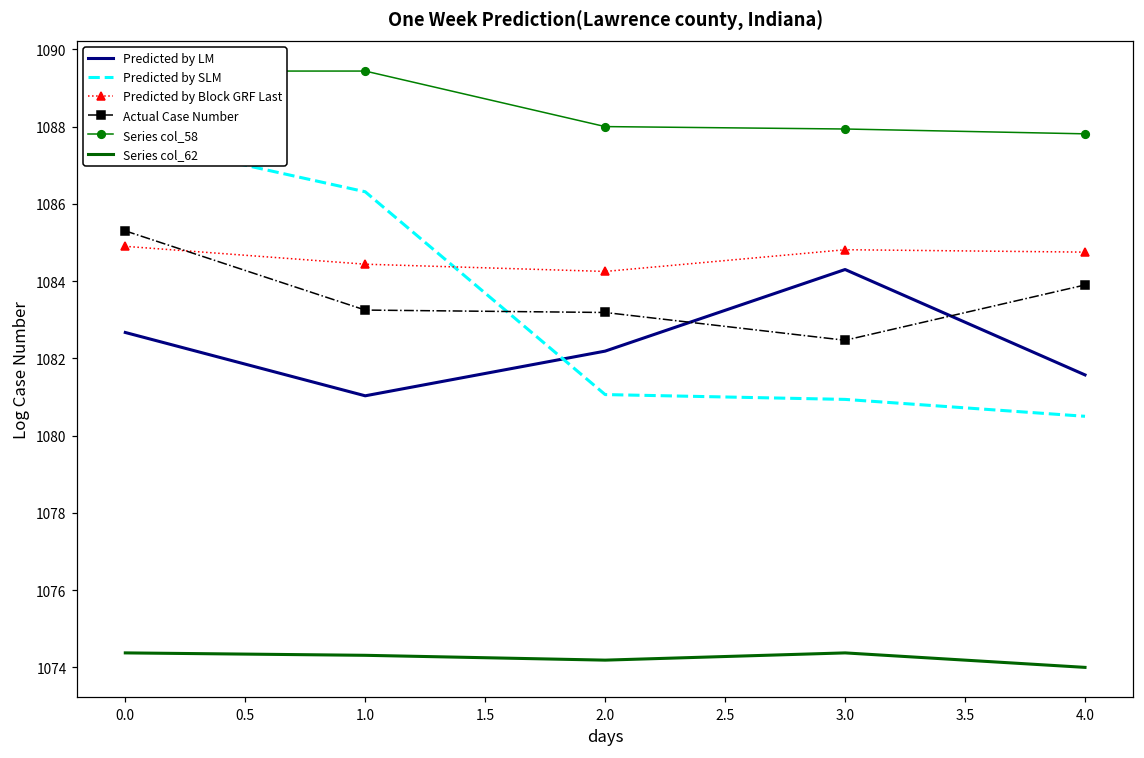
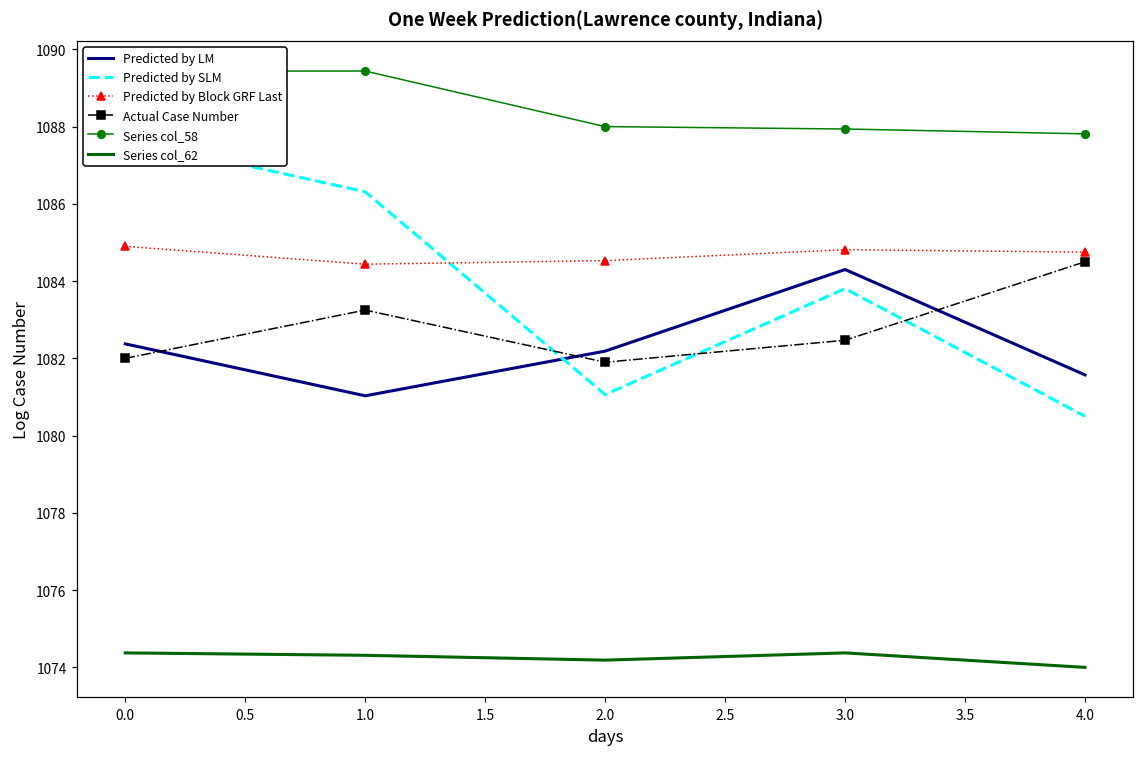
Predicted by LM, 0.0: 1082.7 -> 1082.4
Actual Case Number, 0.0: 1085.3 -> 1082.0
Predicted by Block GRF Last, 2.0: 1084.3 -> 1084.5
Actual Case Number, 2.0: 1083.2 -> 1081.9
Predicted by SLM, 3.0: 1080.9 -> 1083.8
Actual Case Number, 4.0: 1083.9 -> 1084.5
